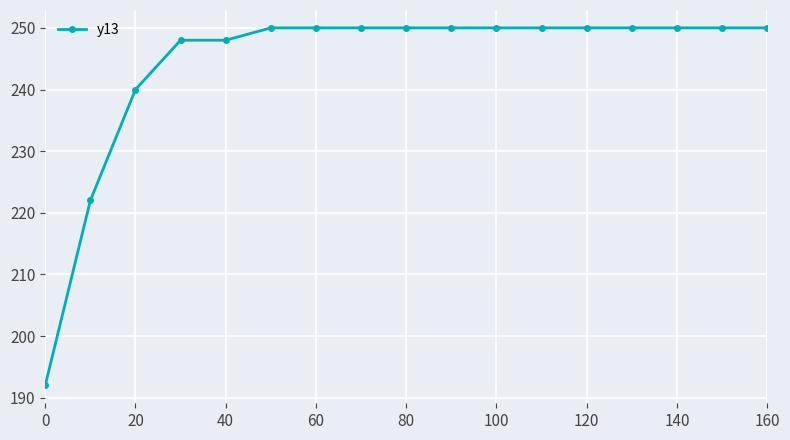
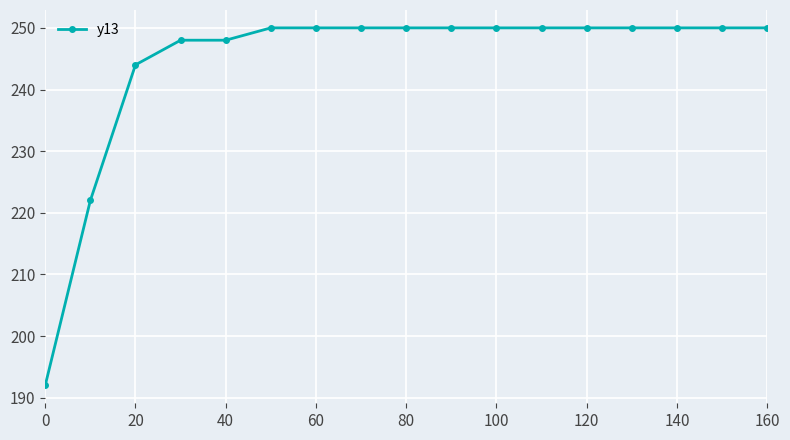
20: 240 -> 244
